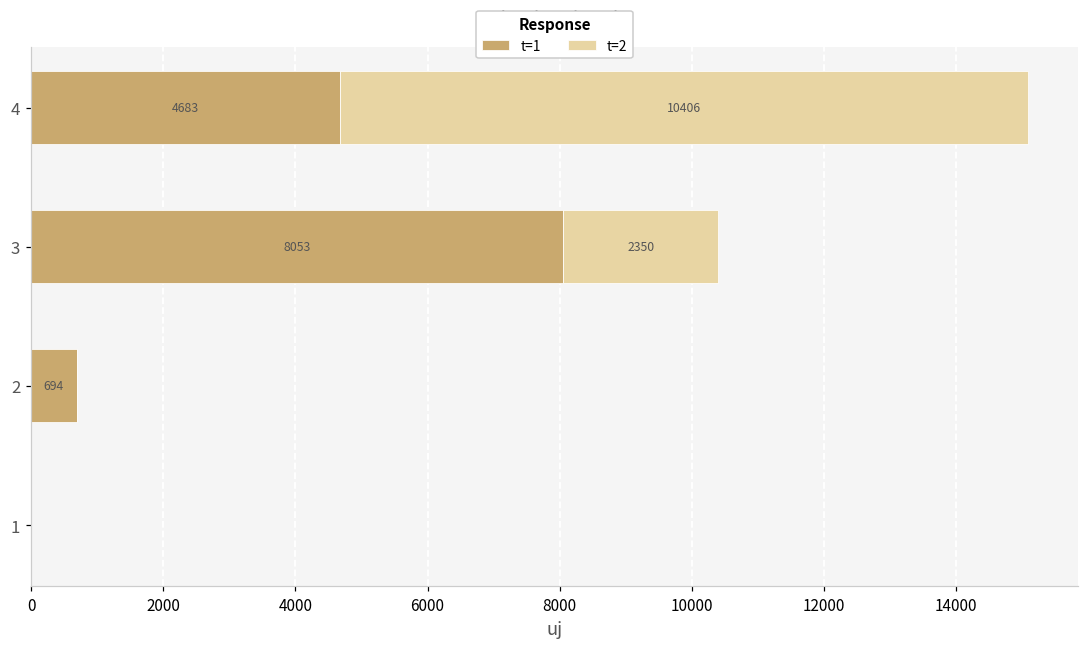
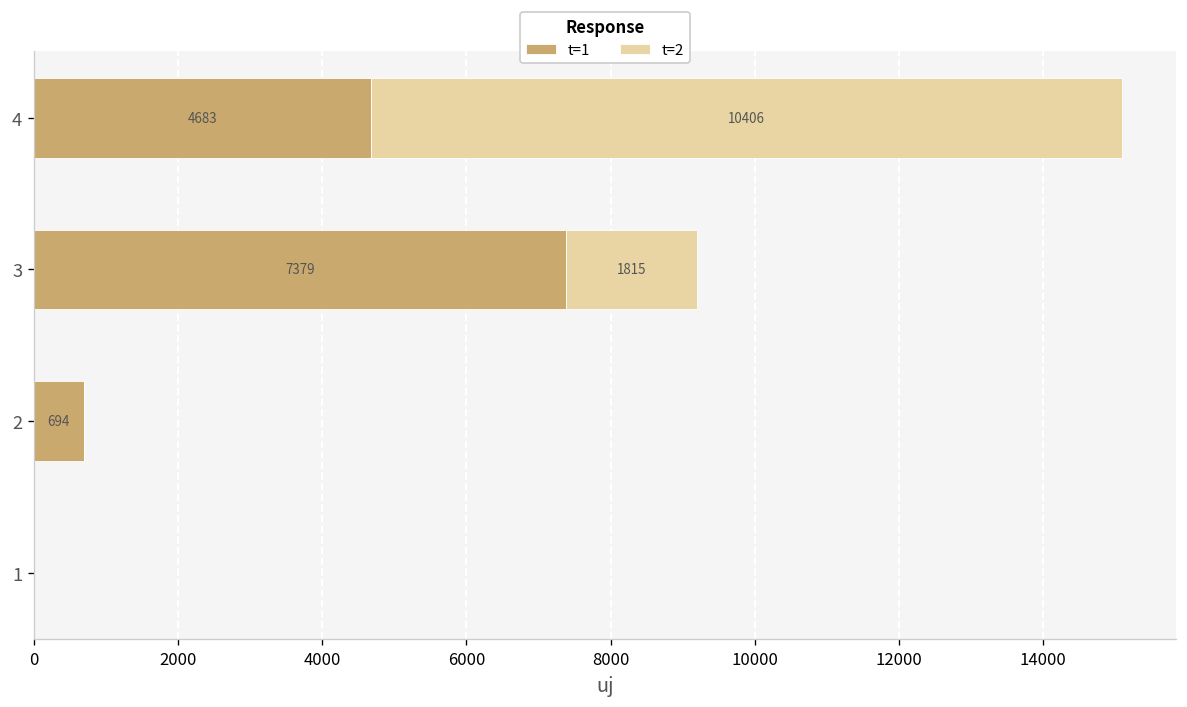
t=1, 3: 8053 -> 7379
t=2, 3: 2350 -> 1815
